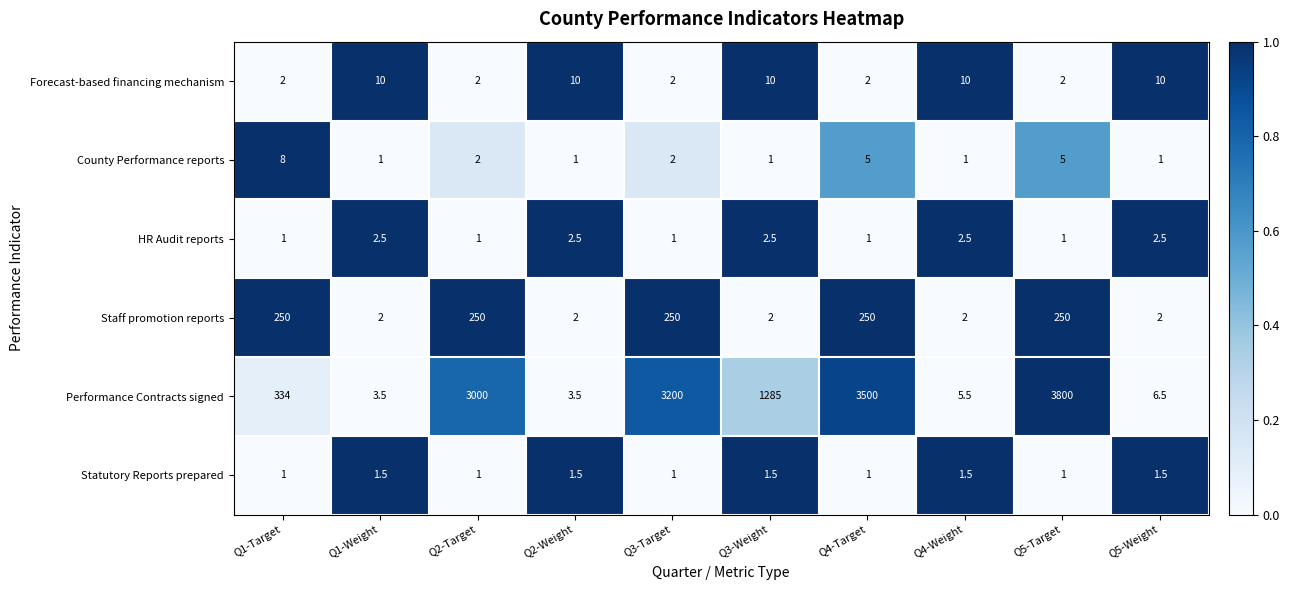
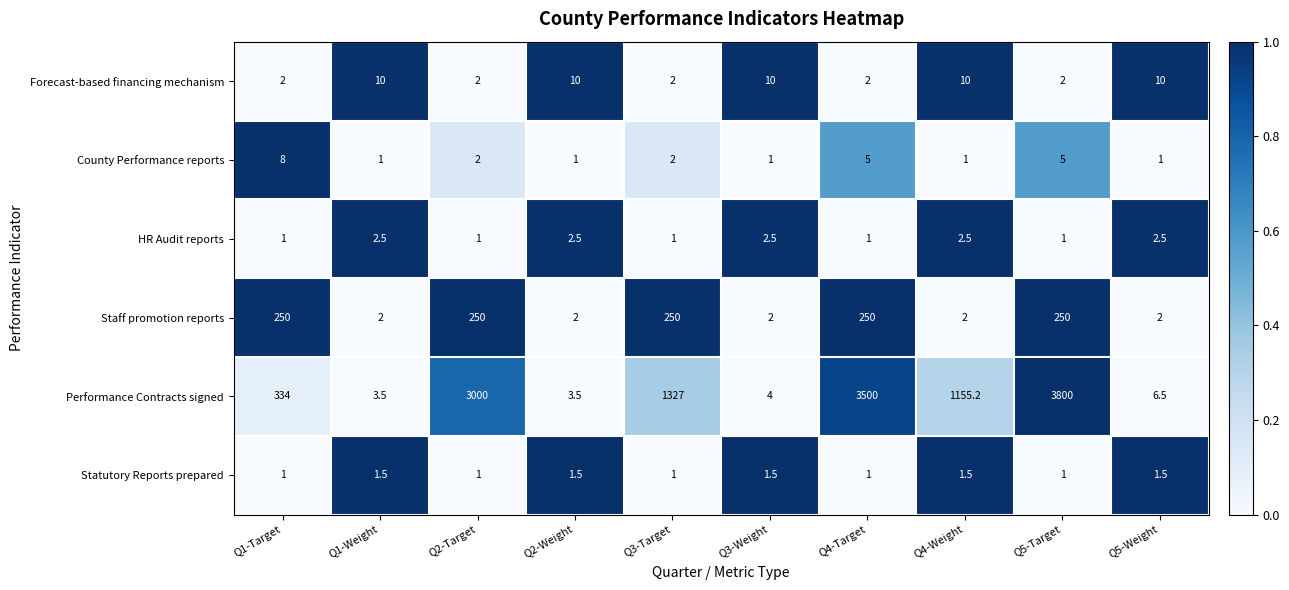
Performance Contracts signed, Q3-Target: 3200 -> 1327
Performance Contracts signed, Q3-Weight: 1285 -> 4
Performance Contracts signed, Q4-Weight: 5.5 -> 1155.2
